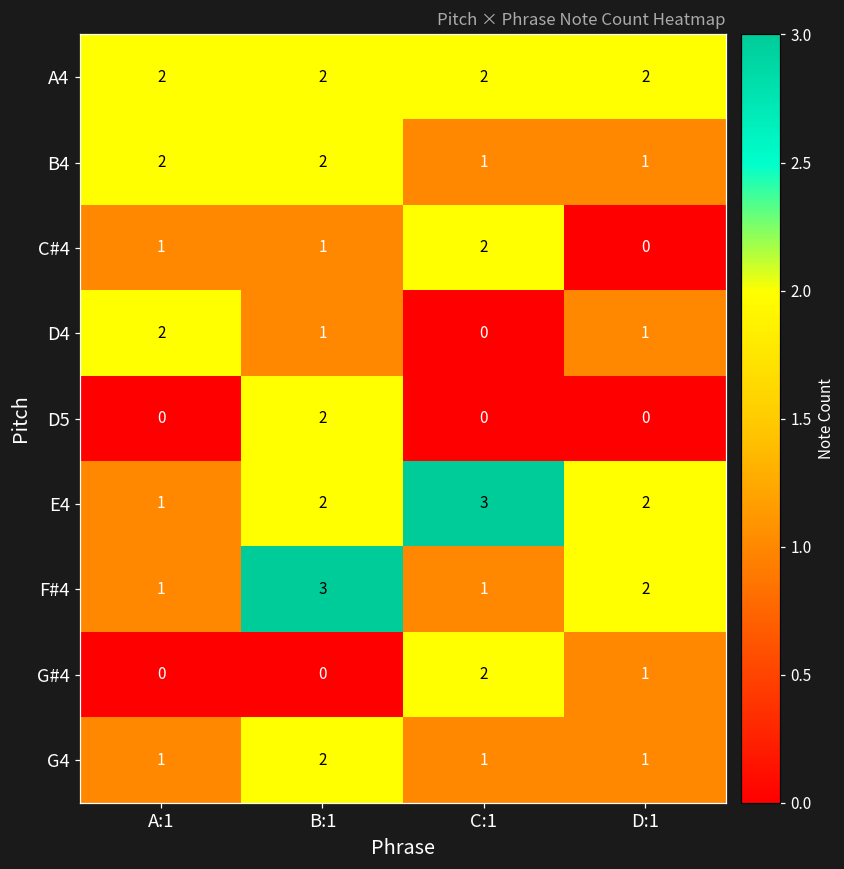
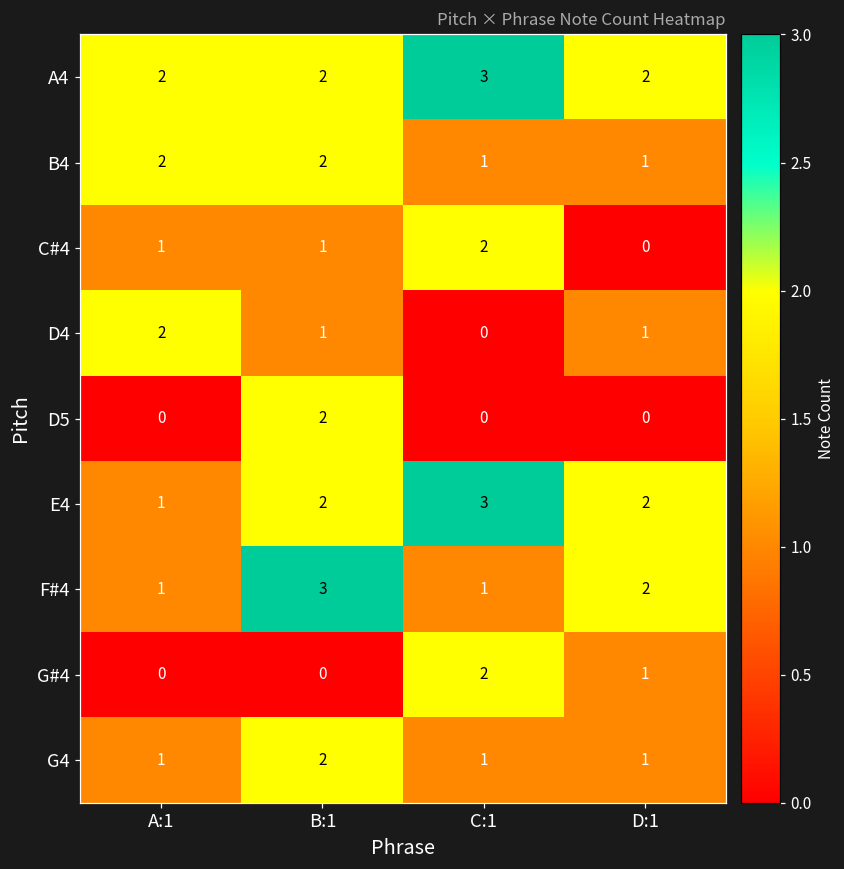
A4, C:1: 2 -> 3
